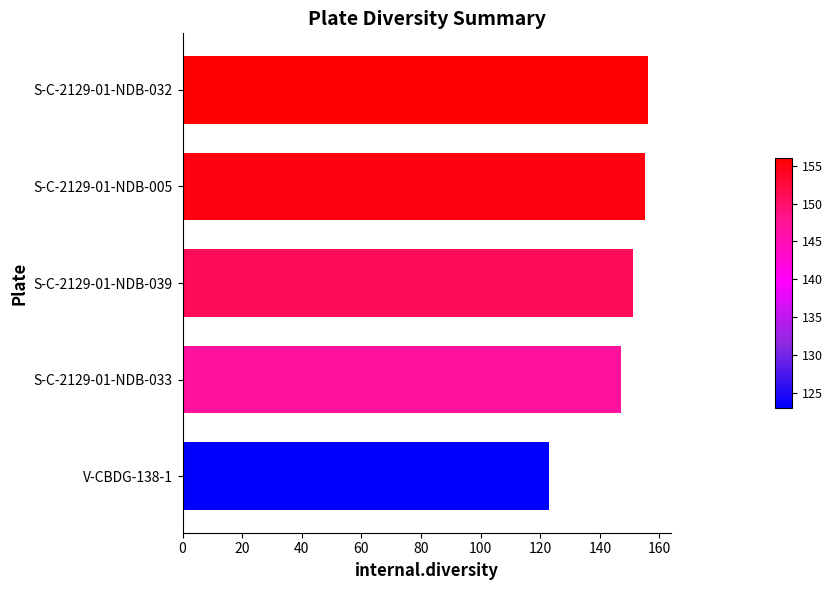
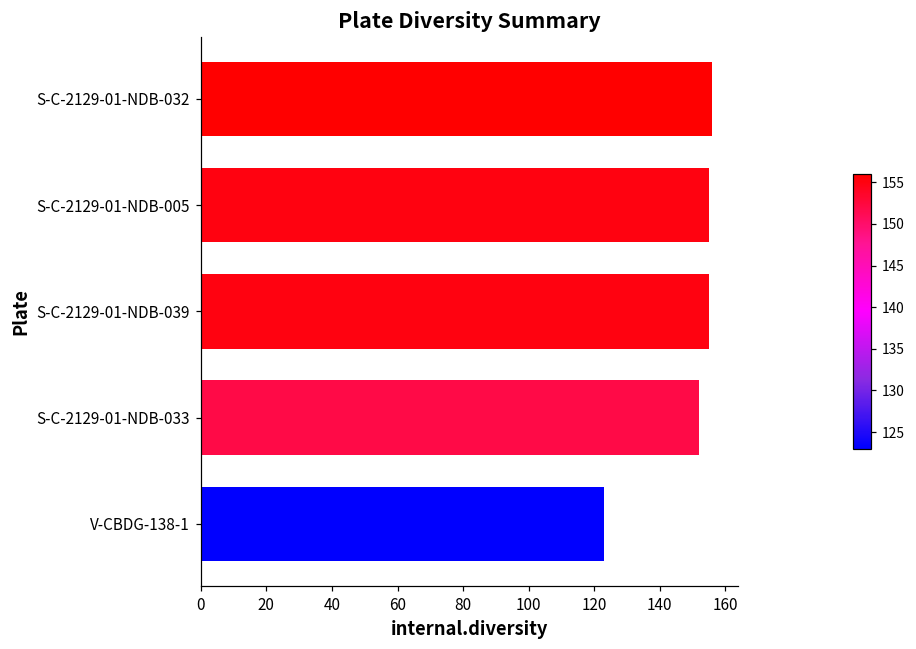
S-C-2129-01-NDB-039: 151 -> 155
S-C-2129-01-NDB-033: 147 -> 152
